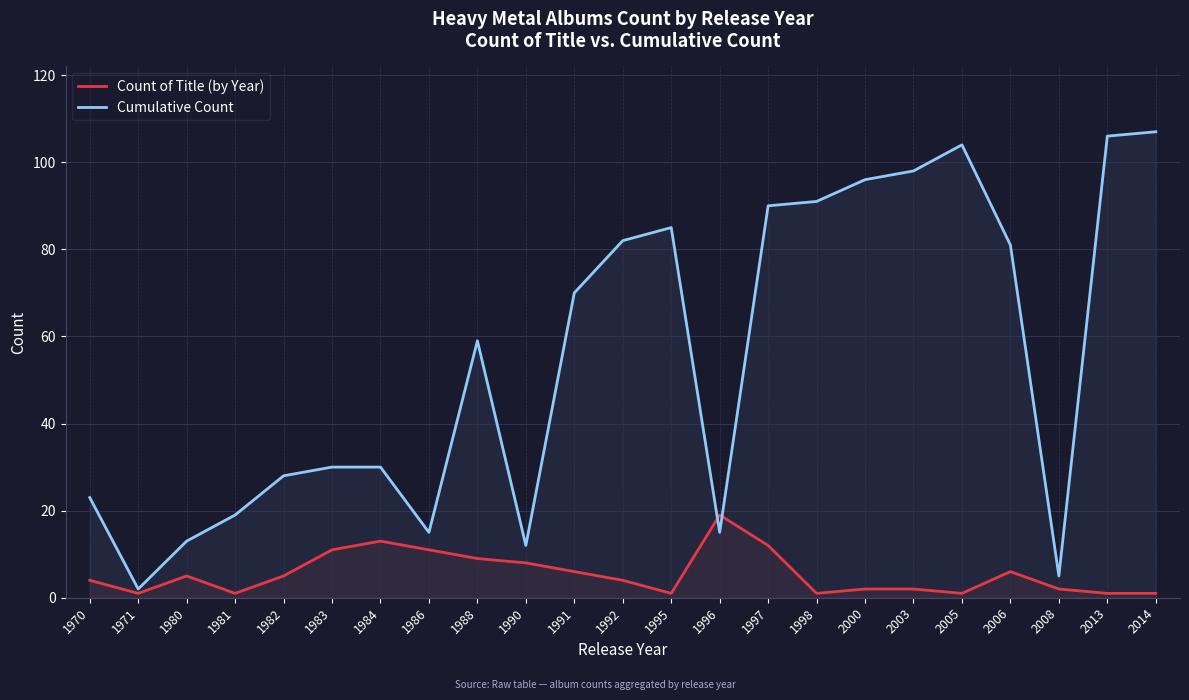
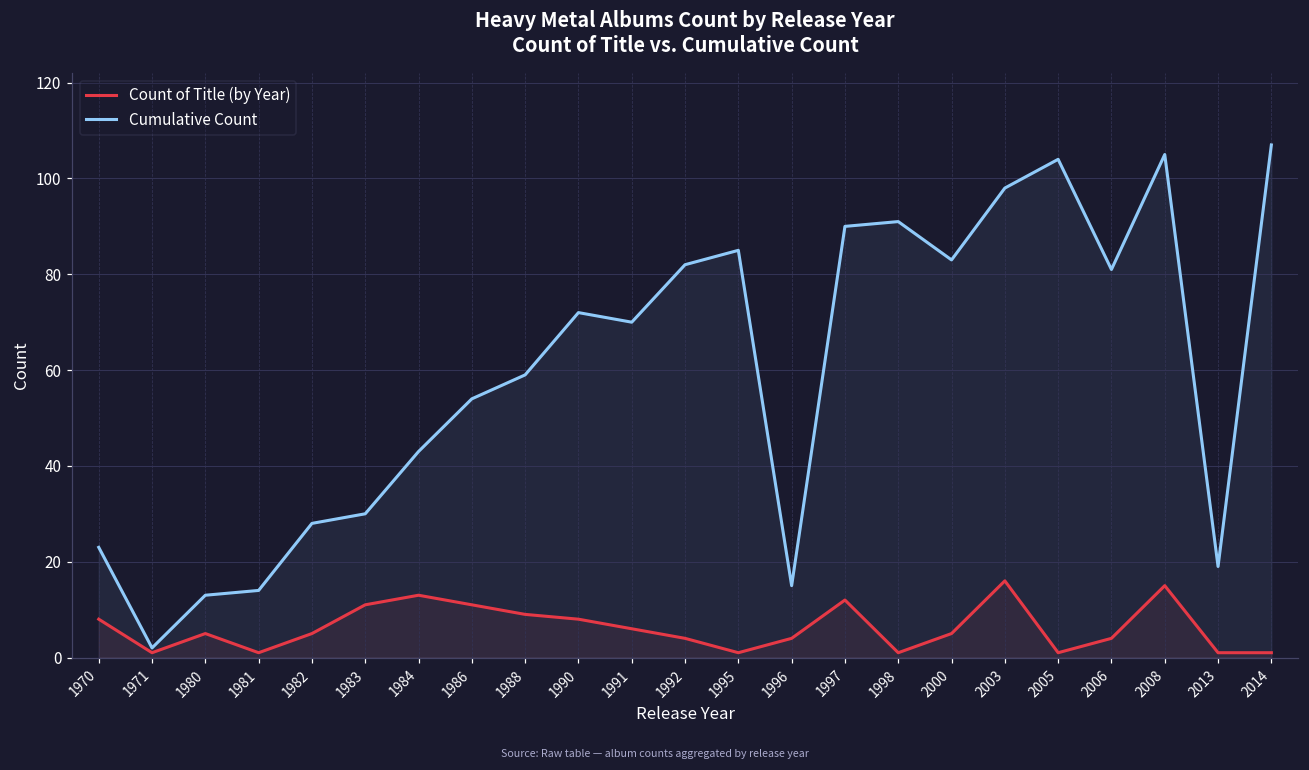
Count of Title (by Year), 1970: 4 -> 8
Cumulative Count, 1981: 19 -> 14
Cumulative Count, 1984: 30 -> 43
Cumulative Count, 1986: 15 -> 54
Cumulative Count, 1990: 12 -> 72
Count of Title (by Year), 1996: 19 -> 4
Count of Title (by Year), 2000: 2 -> 5
Cumulative Count, 2000: 96 -> 83
Count of Title (by Year), 2003: 2 -> 16
Count of Title (by Year), 2006: 6 -> 4
Count of Title (by Year), 2008: 2 -> 15
Cumulative Count, 2008: 5 -> 105
Cumulative Count, 2013: 106 -> 19
